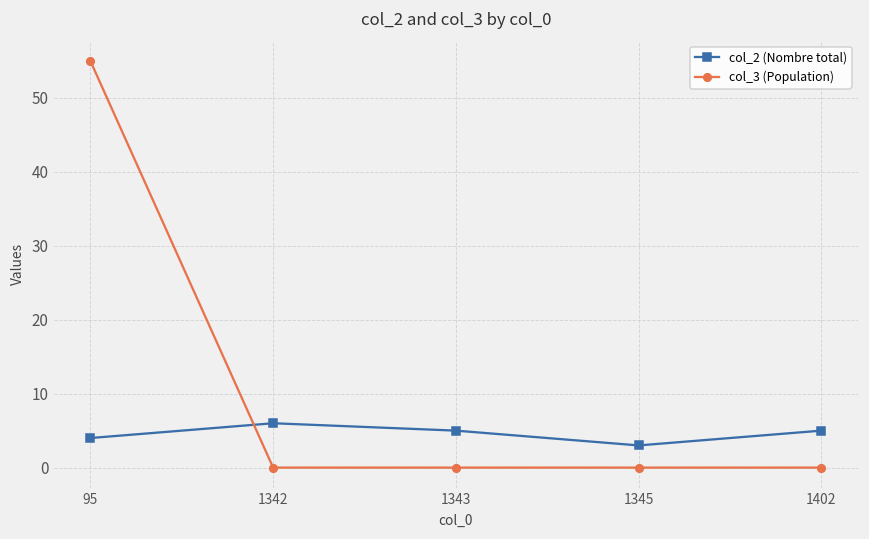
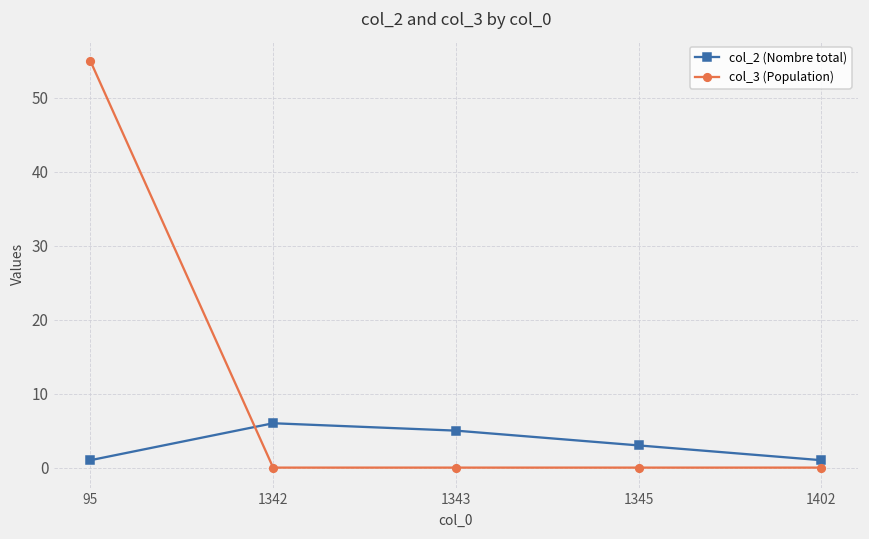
col_2 (Nombre total), 95: 4 -> 1
col_2 (Nombre total), 1402: 5 -> 1
